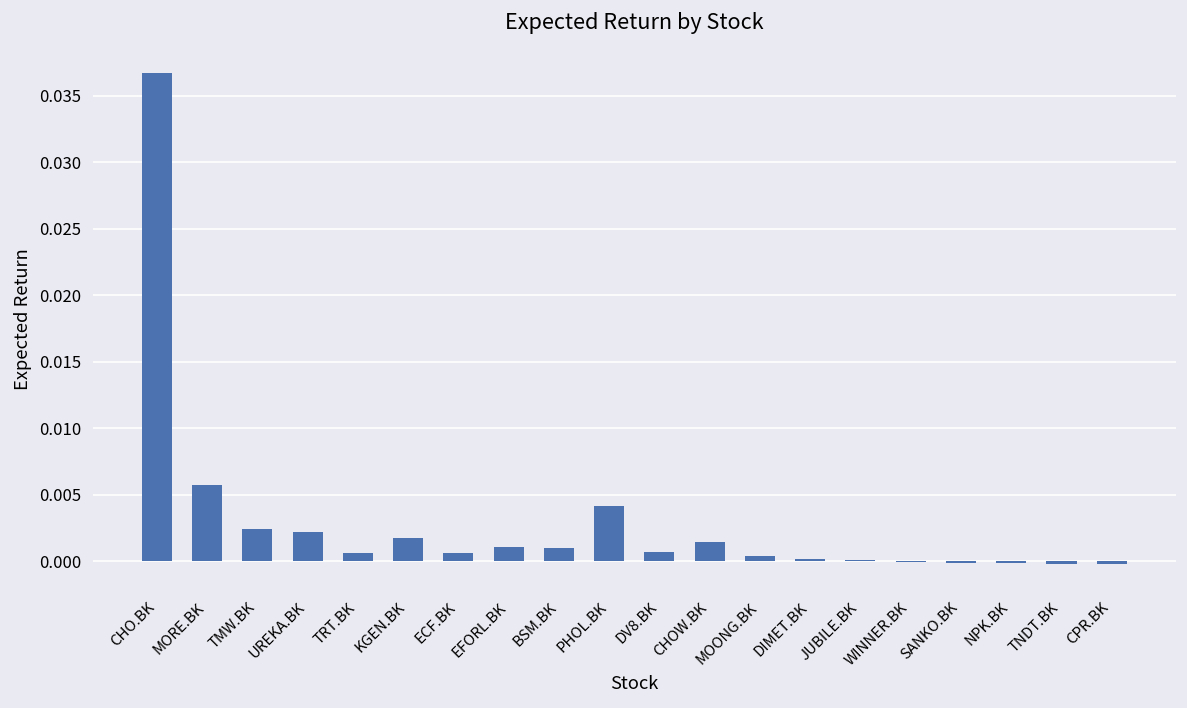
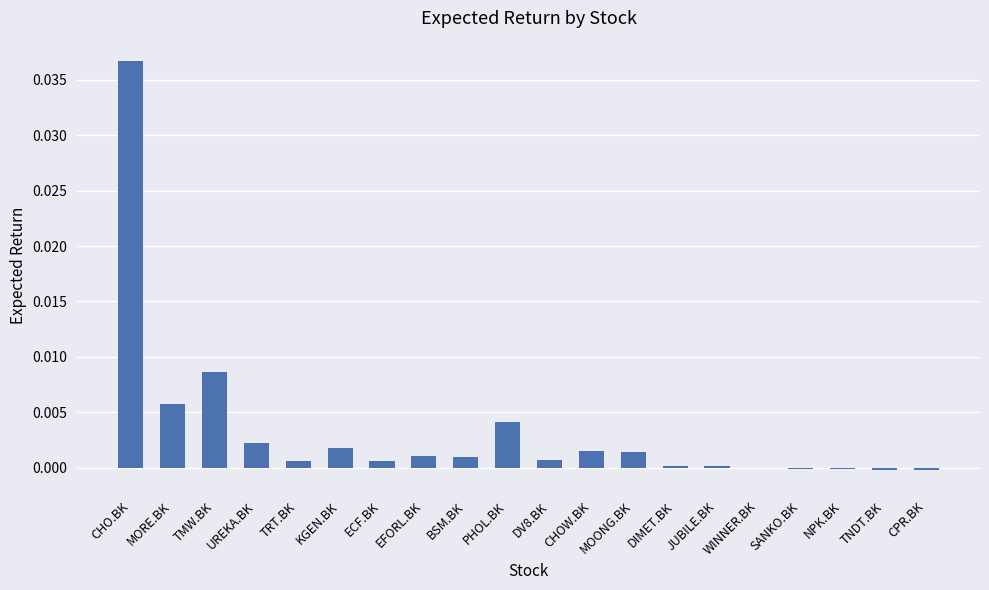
TMW.BK: 0.0024 -> 0.0086
MOONG.BK: 0.0004 -> 0.0014
